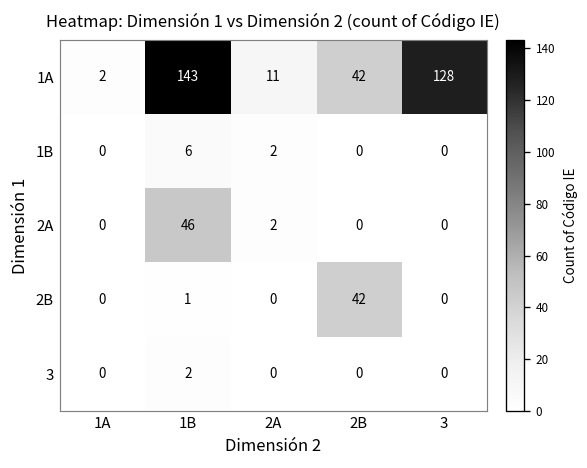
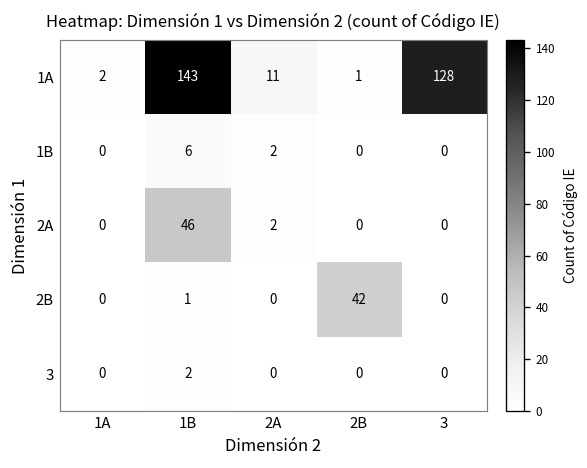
1A, 2B: 42 -> 1
